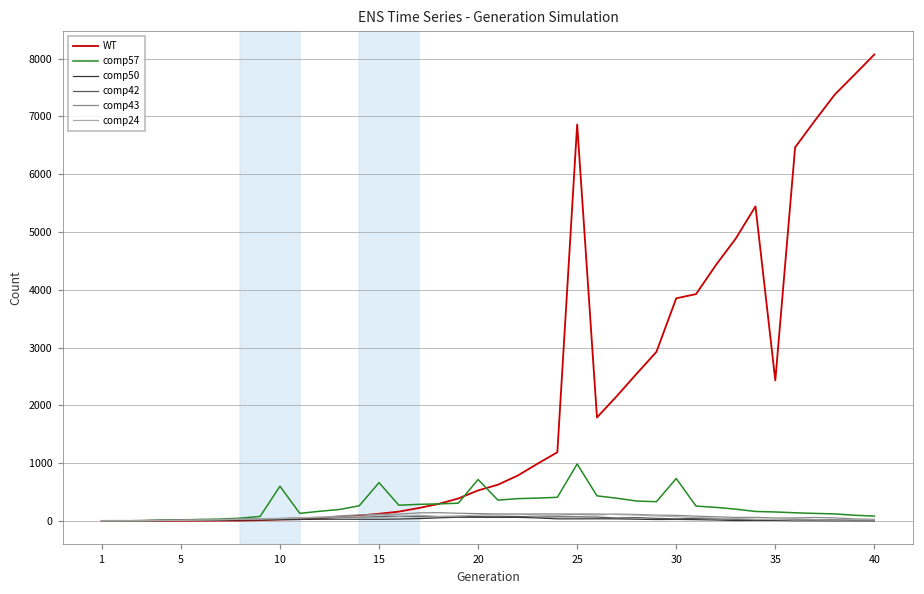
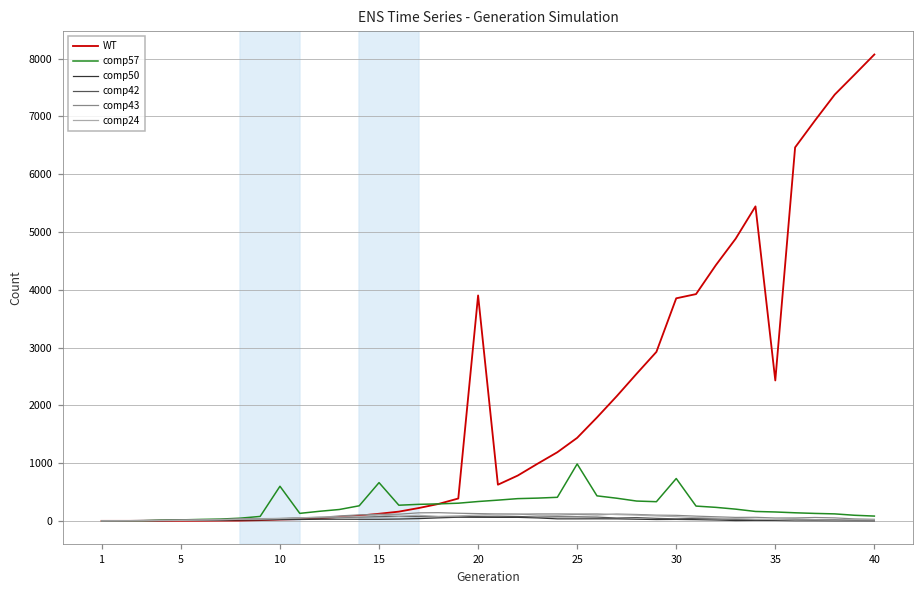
WT, 20: 500 -> 3900
comp57, 20: 700 -> 300
WT, 25: 6900 -> 1400
